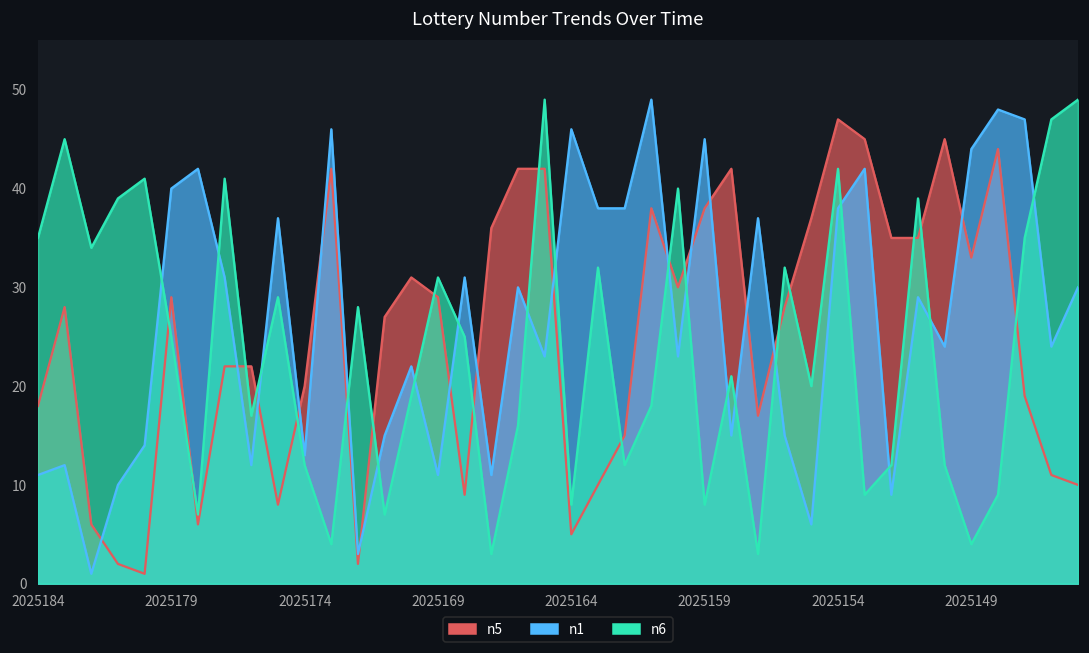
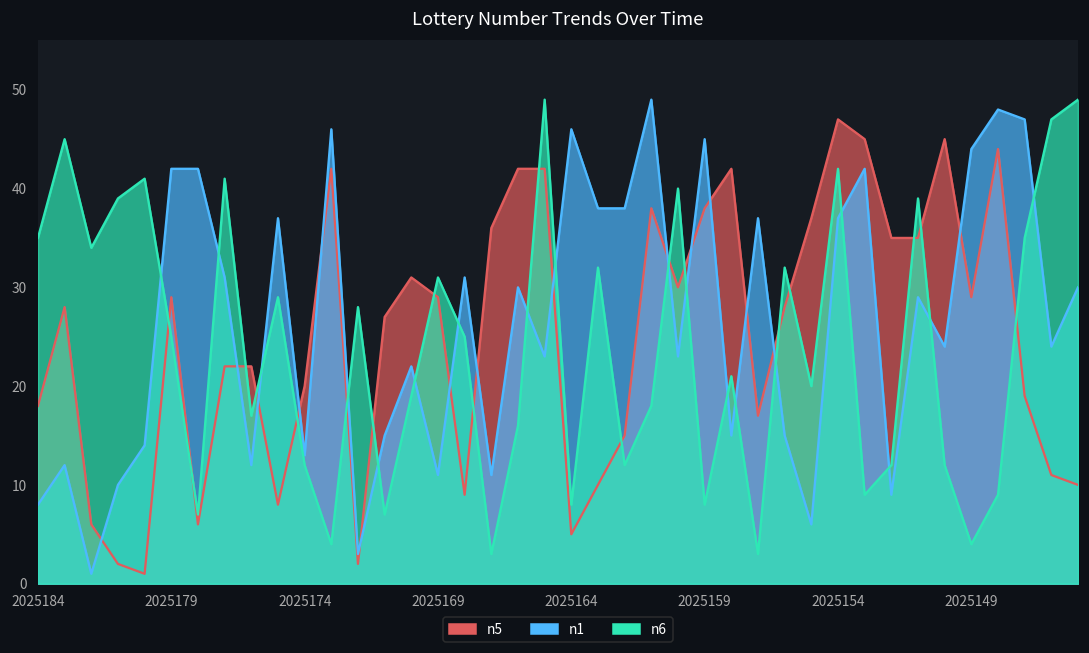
n1, 2025184: 11 -> 8
n1, 2025179: 40 -> 42
n1, 2025154: 38 -> 37
n5, 2025149: 33 -> 29
